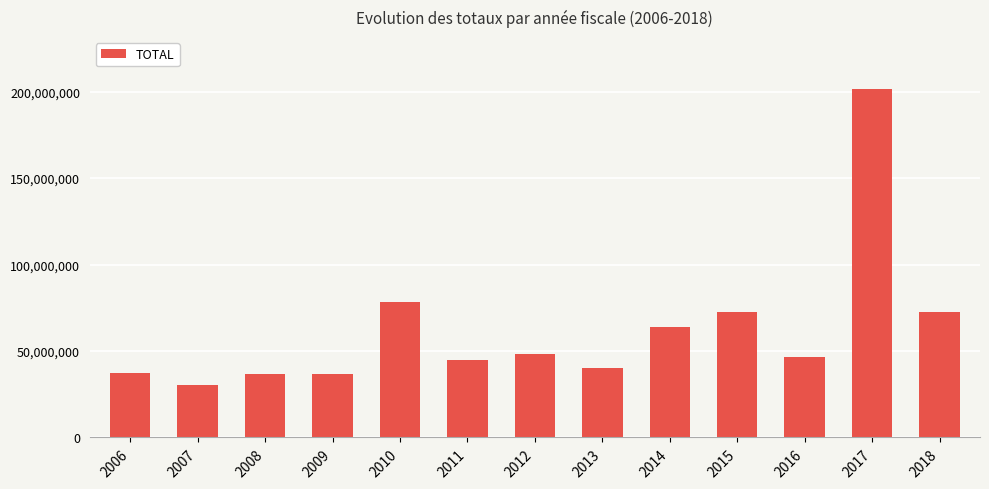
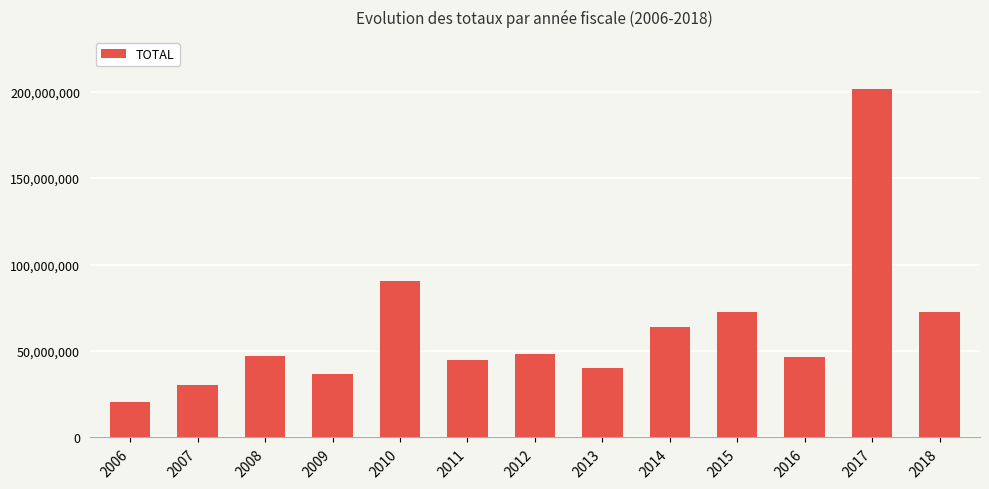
2006: 37,000,000 -> 21,000,000
2008: 37,000,000 -> 47,000,000
2010: 78,000,000 -> 91,000,000
